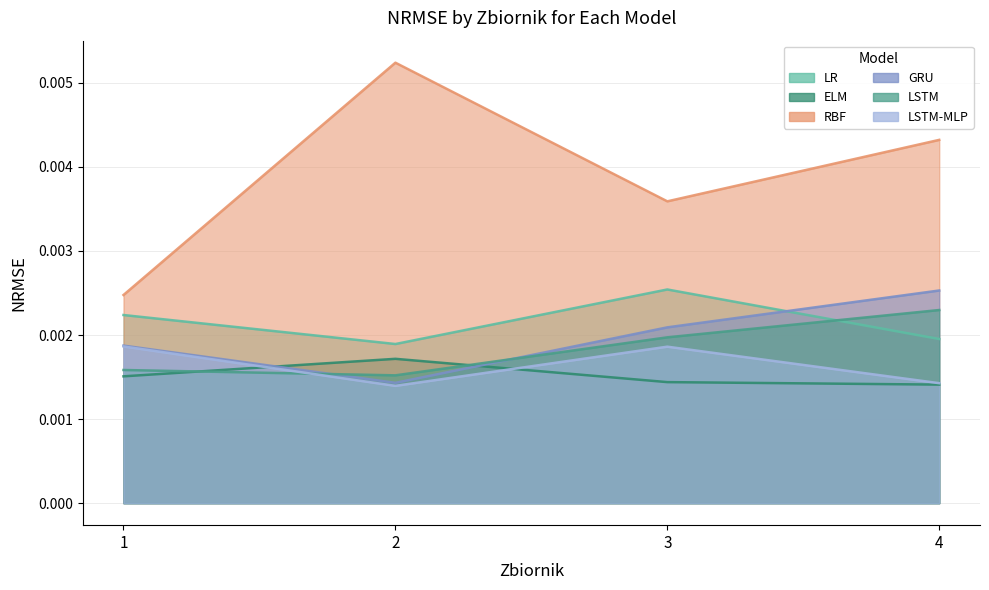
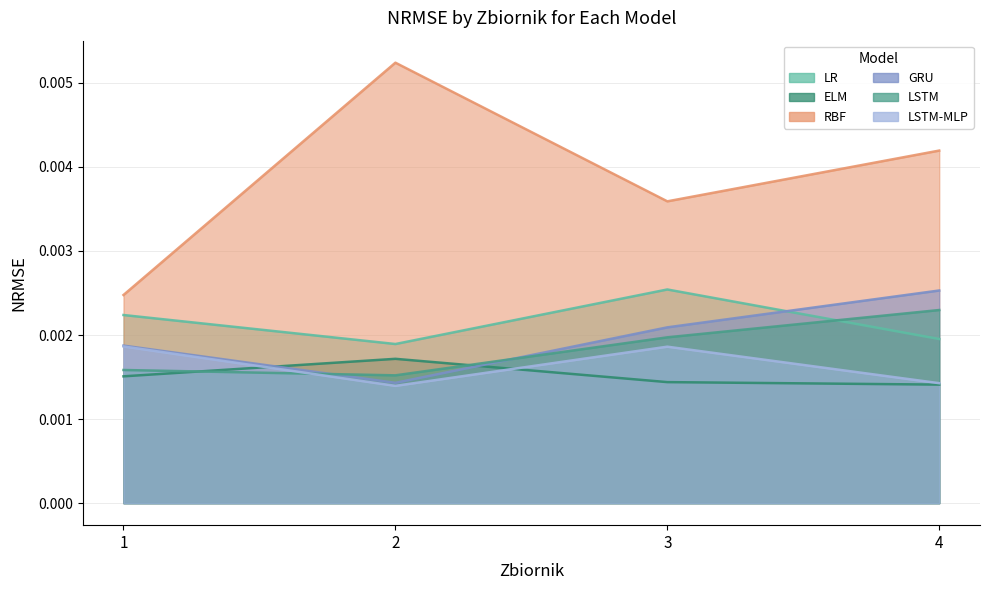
RBF, 4: 0.0043 -> 0.0042
